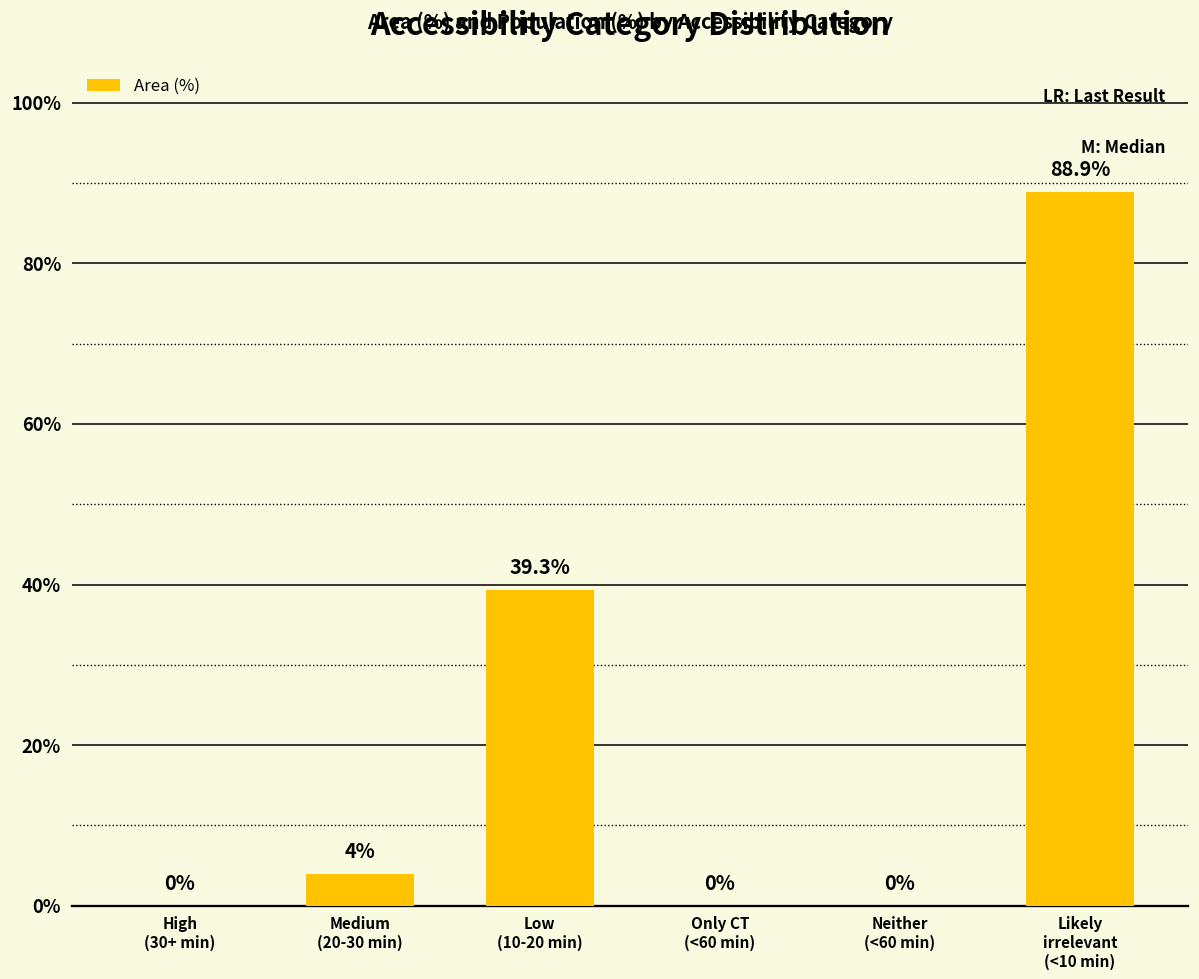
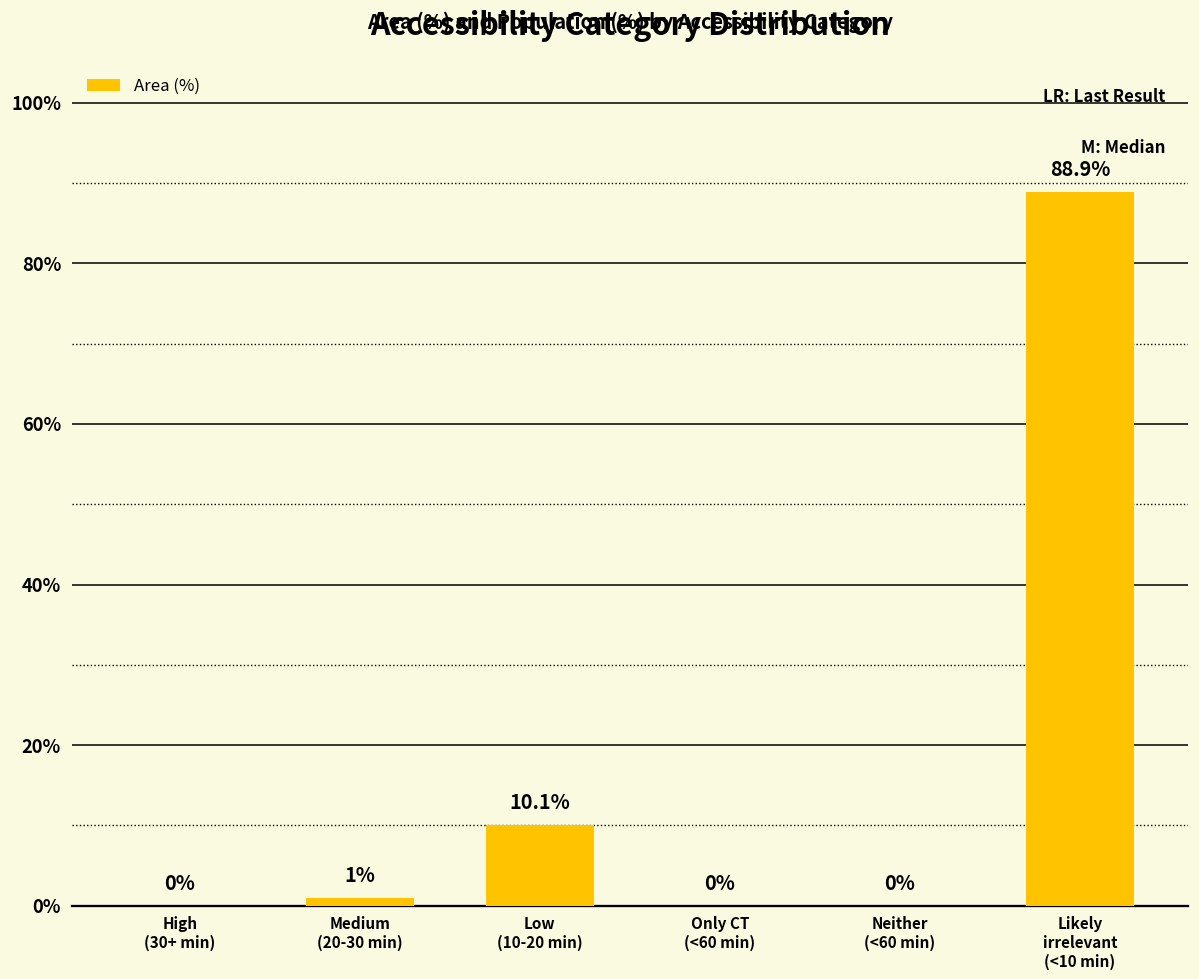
Medium (20-30 min): 4% -> 1%
Low (10-20 min): 39.3% -> 10.1%
